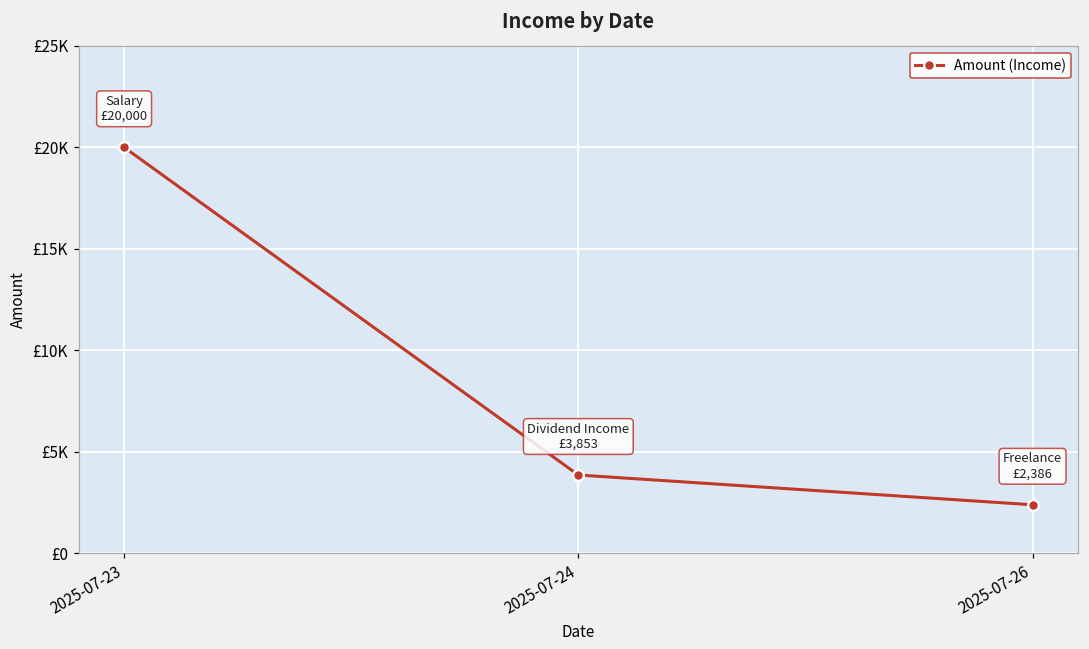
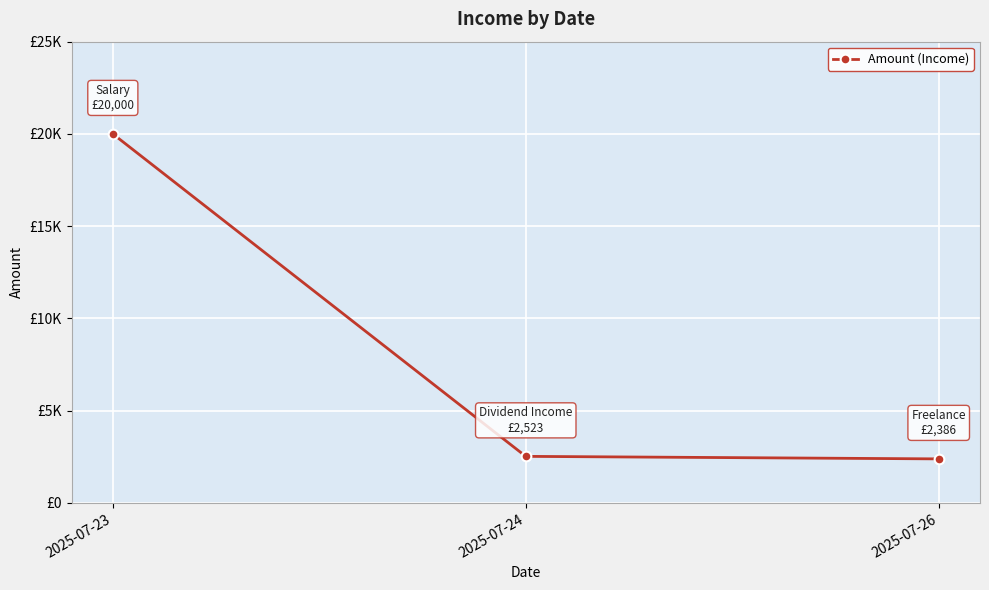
2025-07-24: £3,853 -> £2,523
